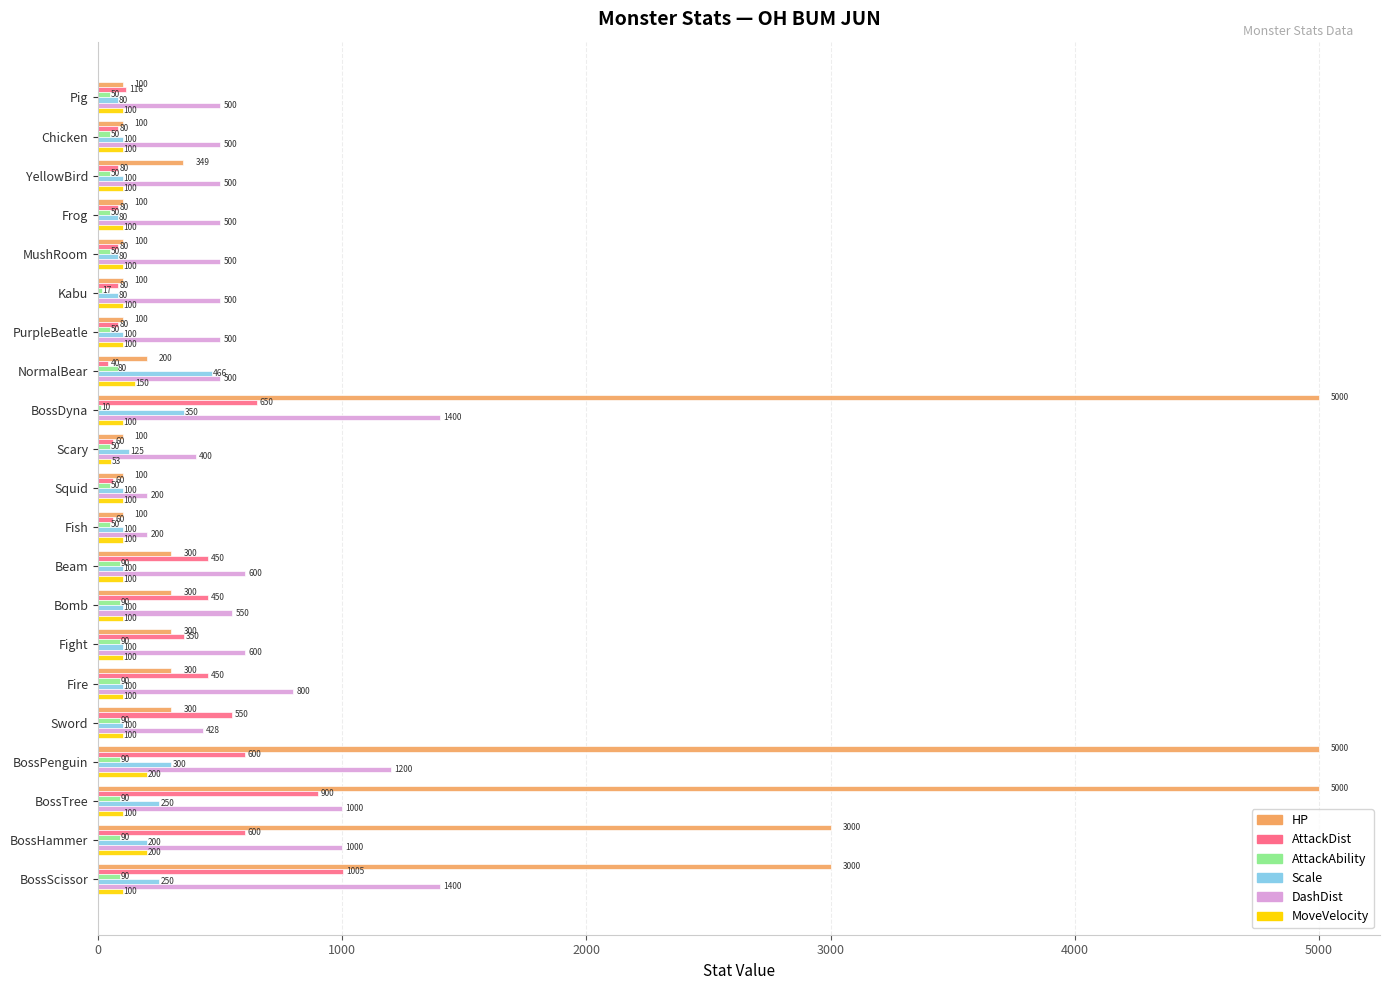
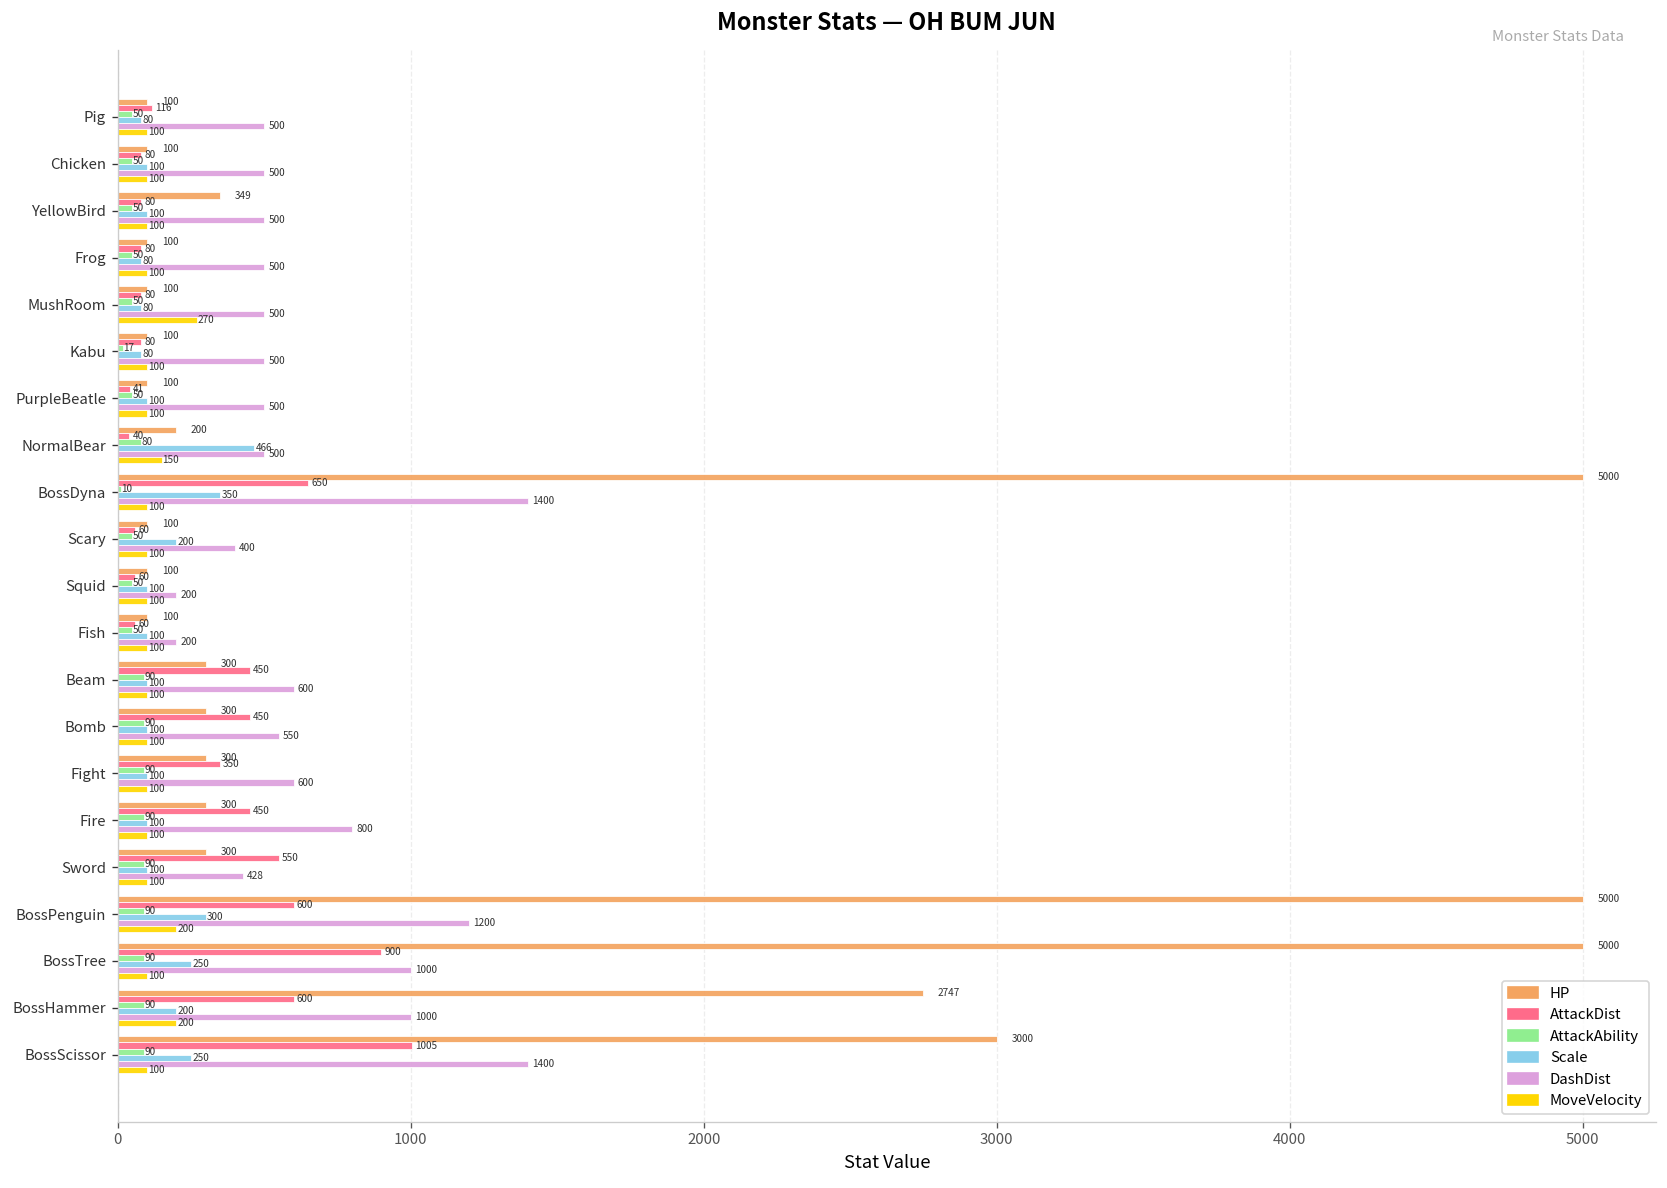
MoveVelocity, MushRoom: 100 -> 270
AttackDist, PurpleBeatle: 80 -> 41
Scale, Scary: 125 -> 200
MoveVelocity, Scary: 53 -> 100
HP, BossHammer: 3000 -> 2747
